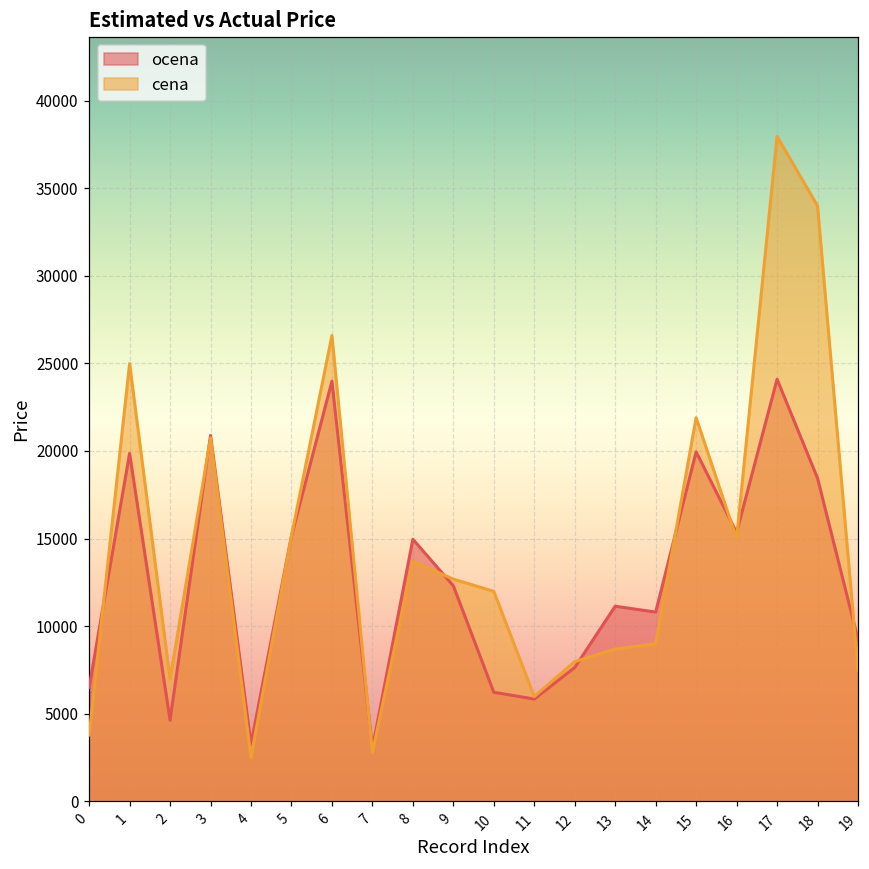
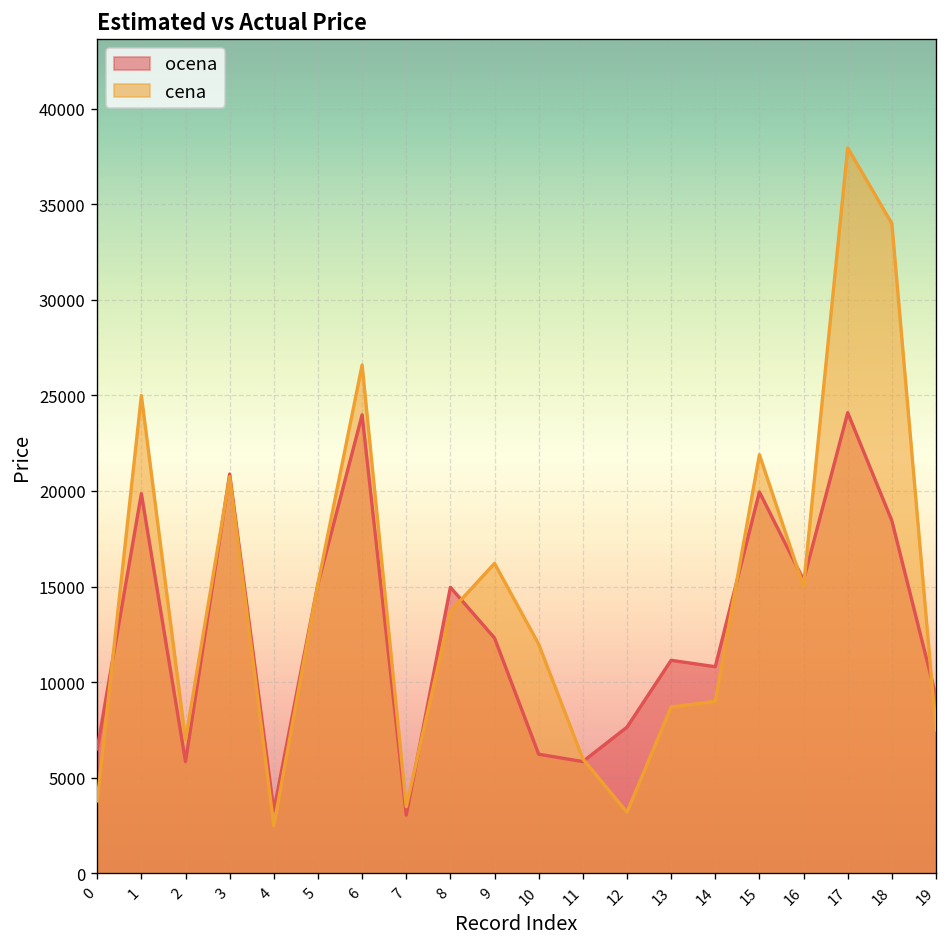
ocena, 2: 4600 -> 5800
cena, 7: 2800 -> 3500
cena, 9: 12700 -> 16200
cena, 12: 8000 -> 3200
